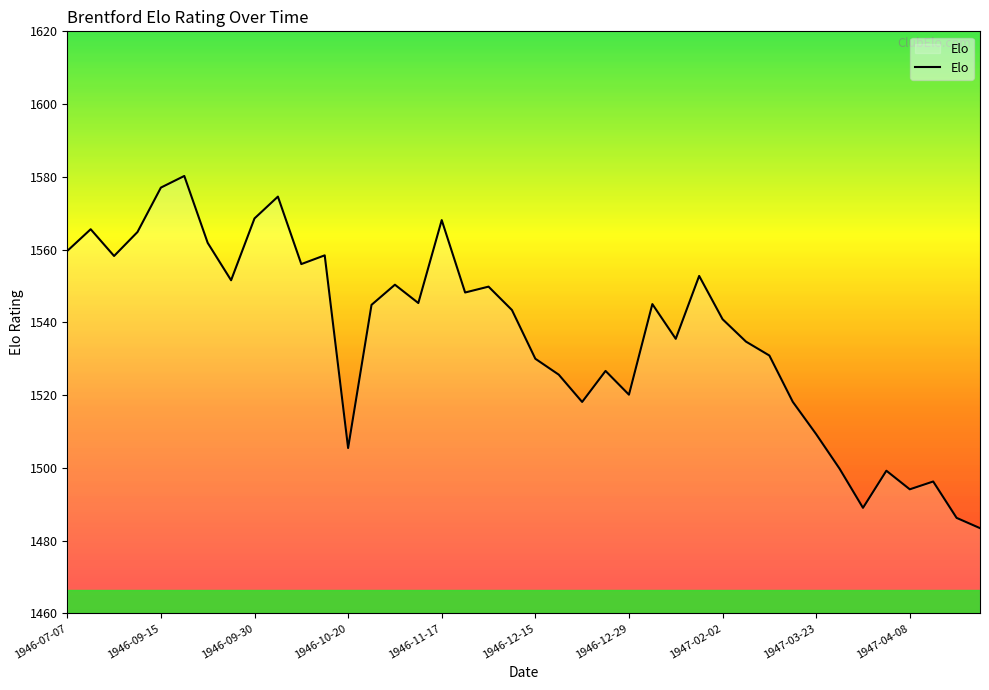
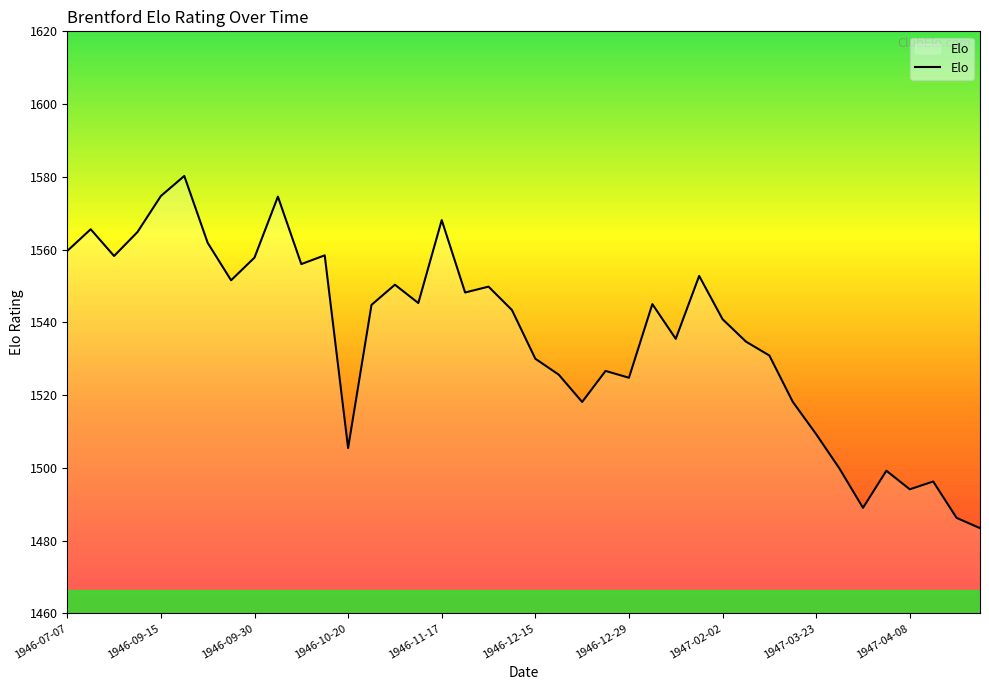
1946-09-15: 1577 -> 1575
1946-09-30: 1569 -> 1558
1946-12-29: 1520 -> 1525
